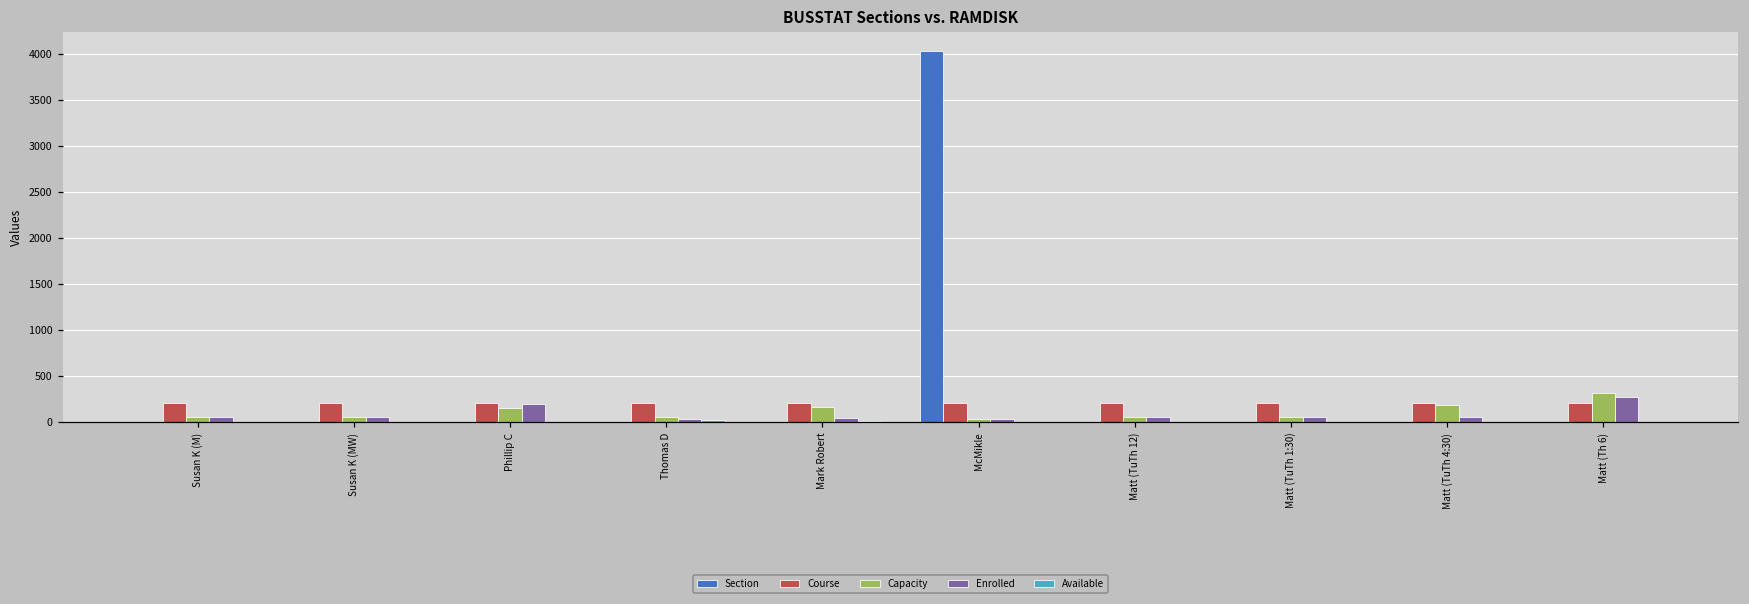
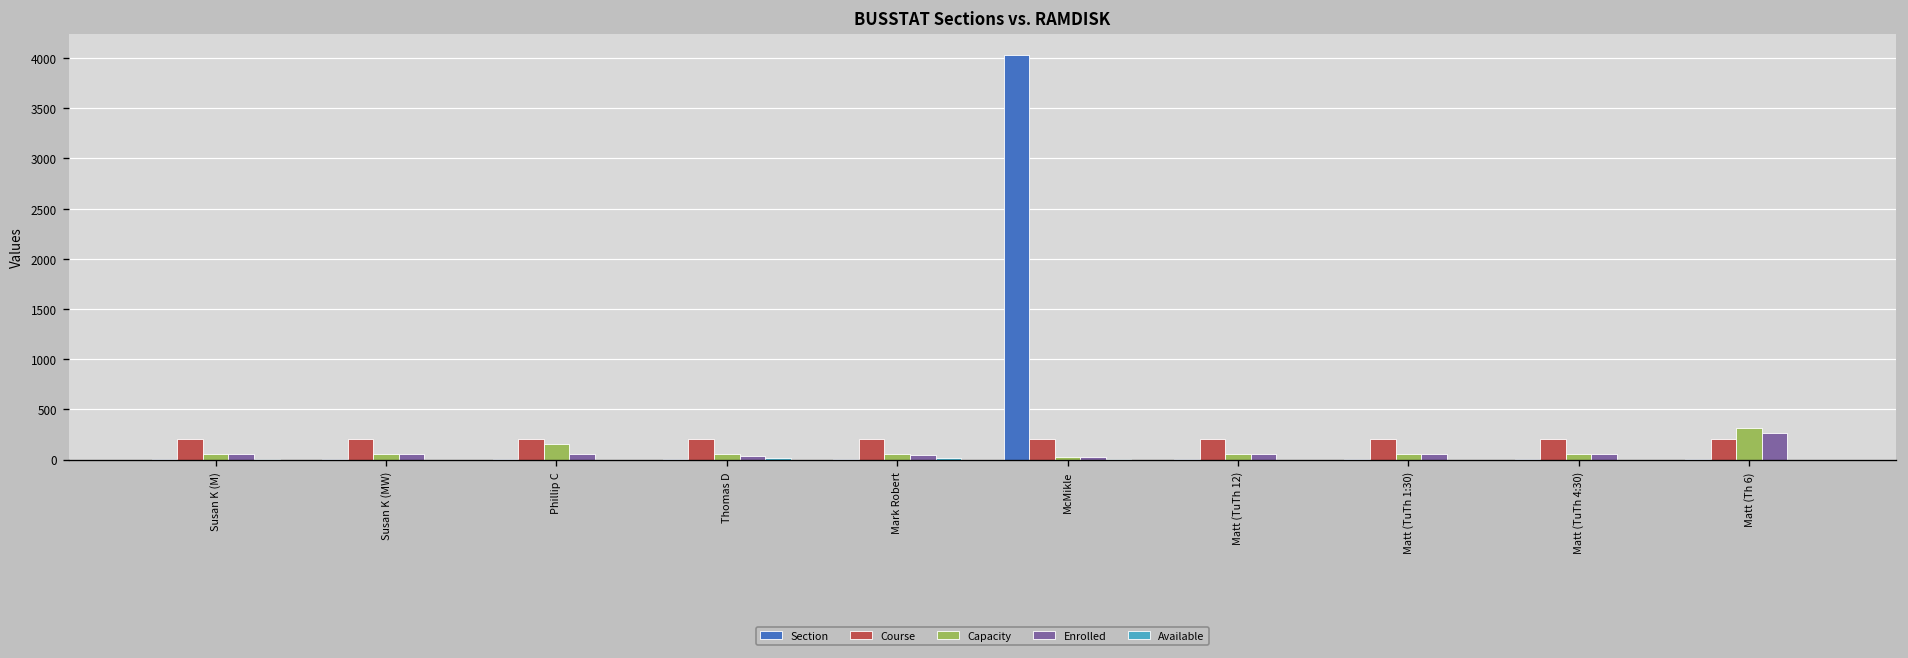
Enrolled, Phillip C: 200 -> 100
Capacity, Mark Robert: 200 -> 100
Capacity, Matt (TuTh 4:30): 200 -> 100
